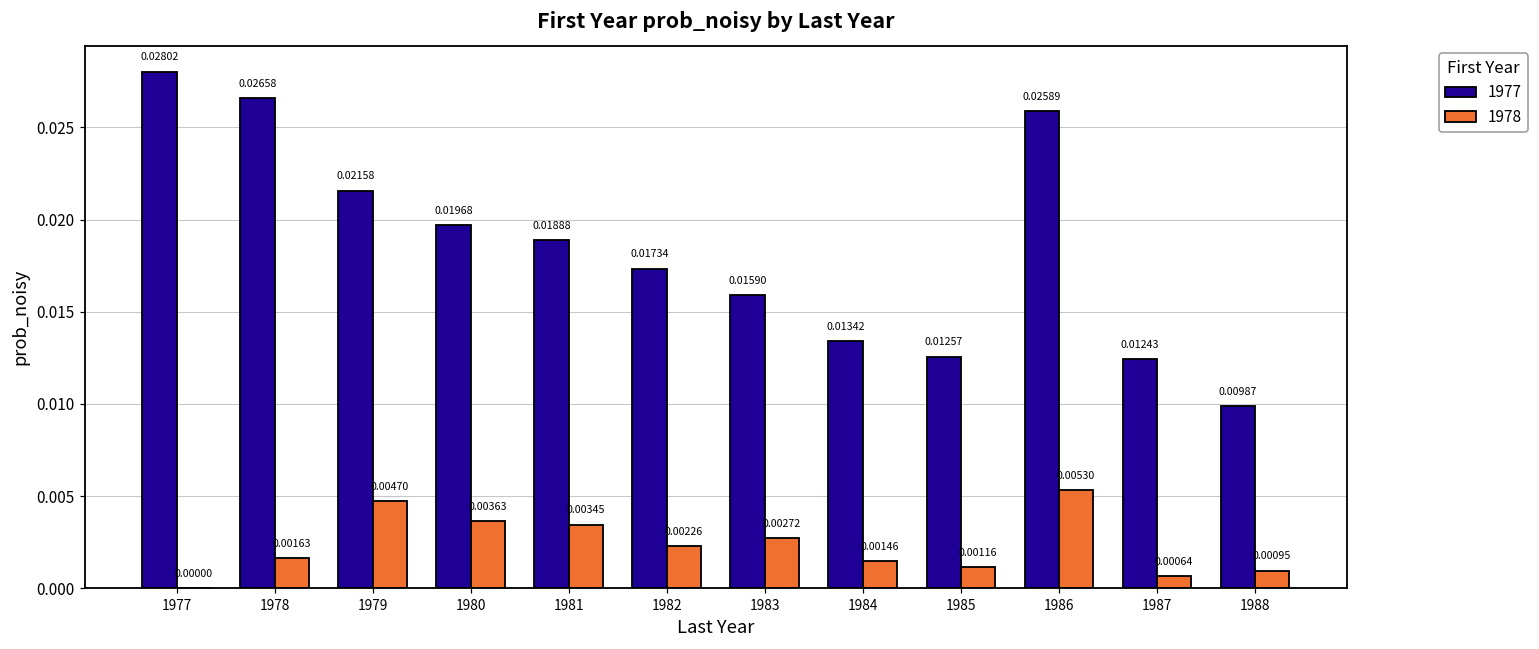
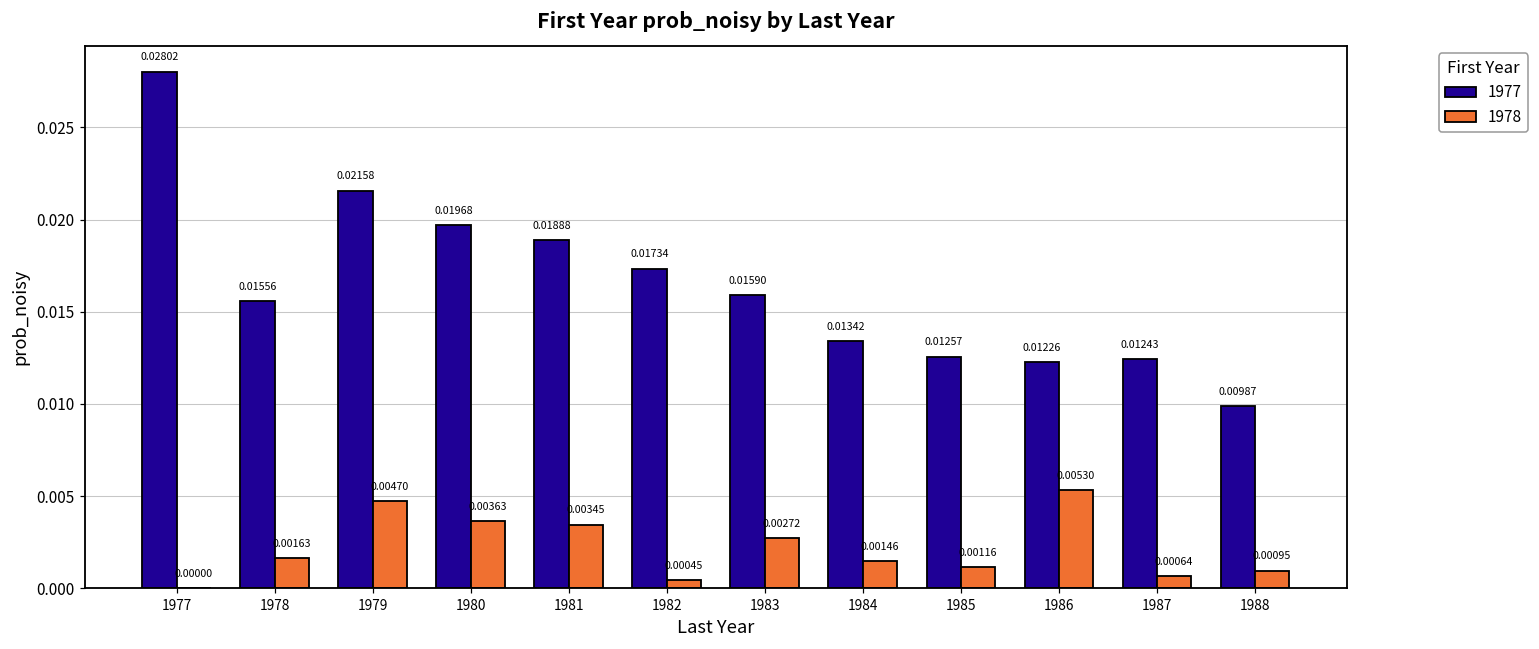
1977, 1978: 0.02658 -> 0.01556
1978, 1982: 0.00226 -> 0.00045
1977, 1986: 0.02589 -> 0.01226
